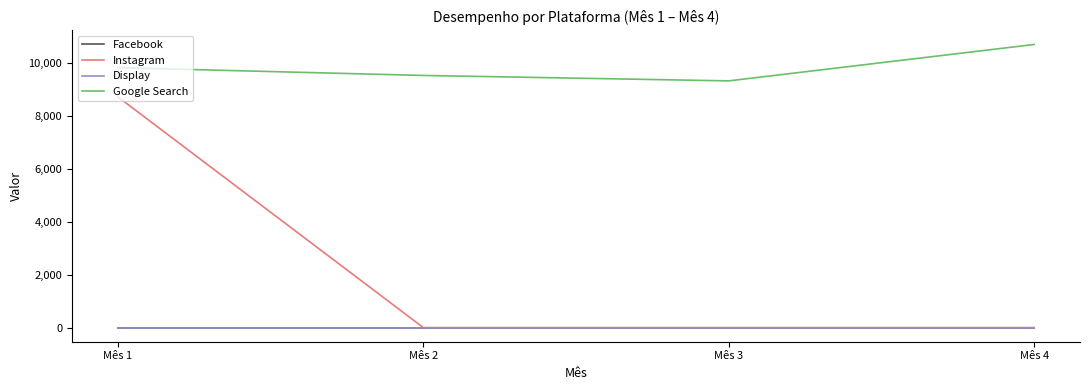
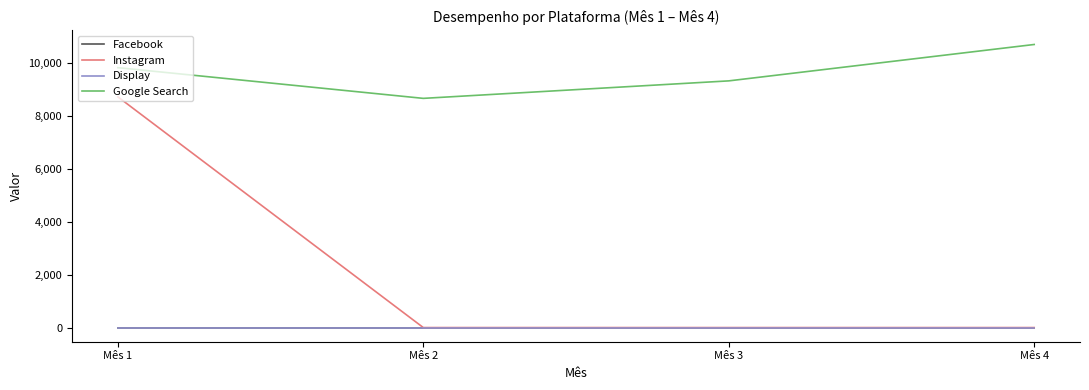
Google Search, Mês 2: 9,500 -> 8,700
